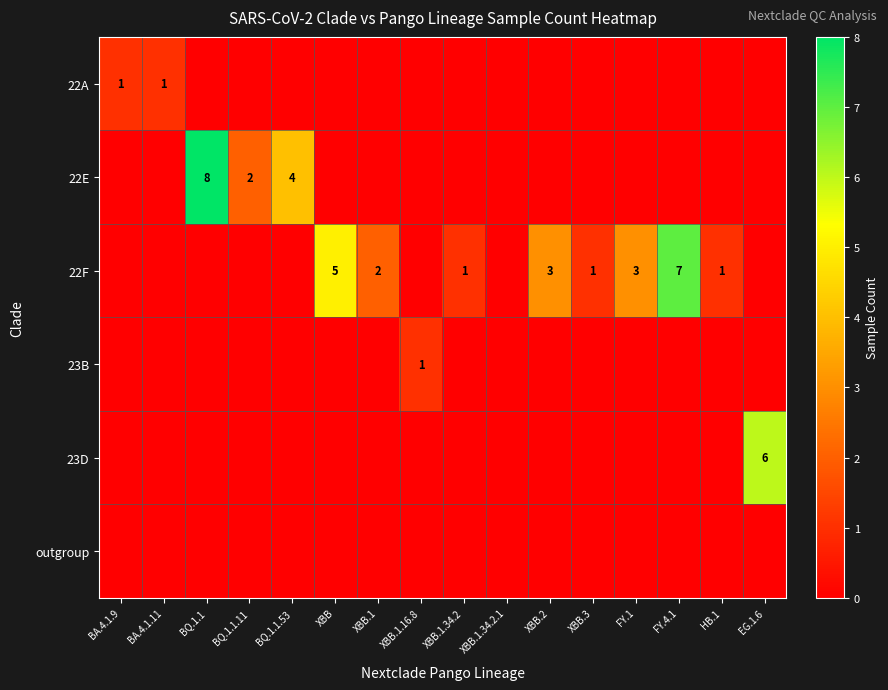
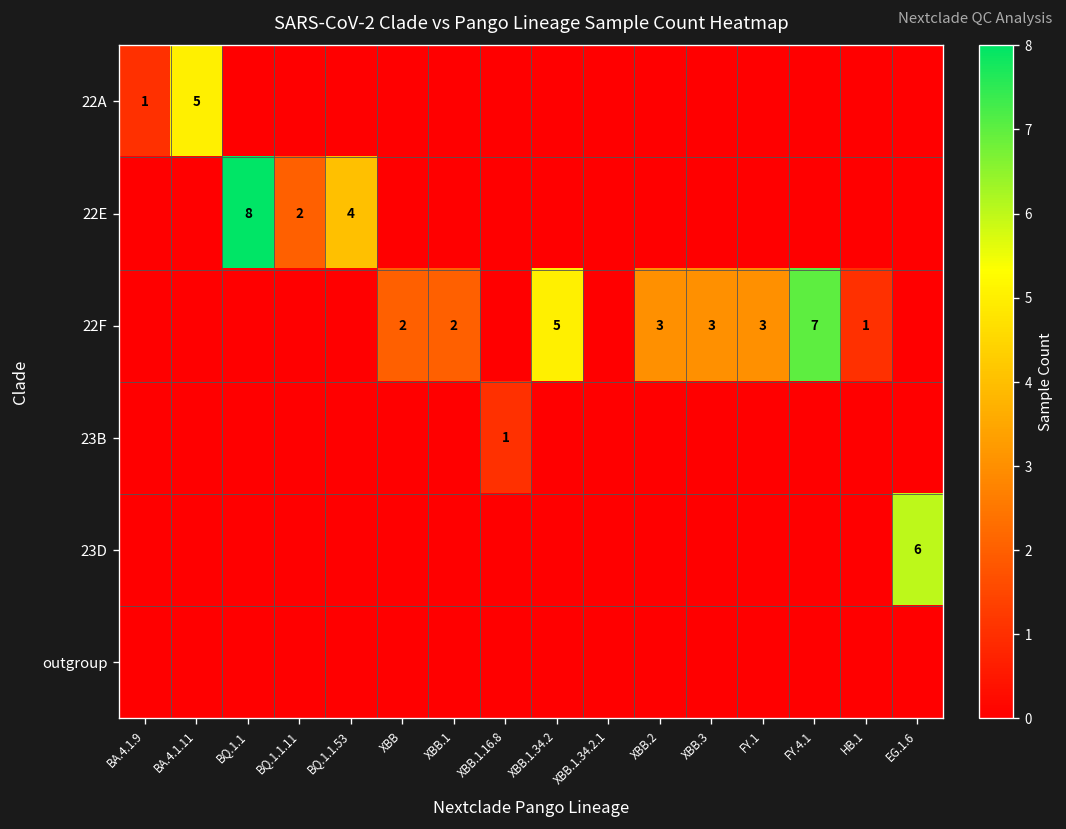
22A, BA.4.1.11: 1 -> 5
22F, XBB: 5 -> 2
22F, XBB.1.34.2: 1 -> 5
22F, XBB.3: 1 -> 3
